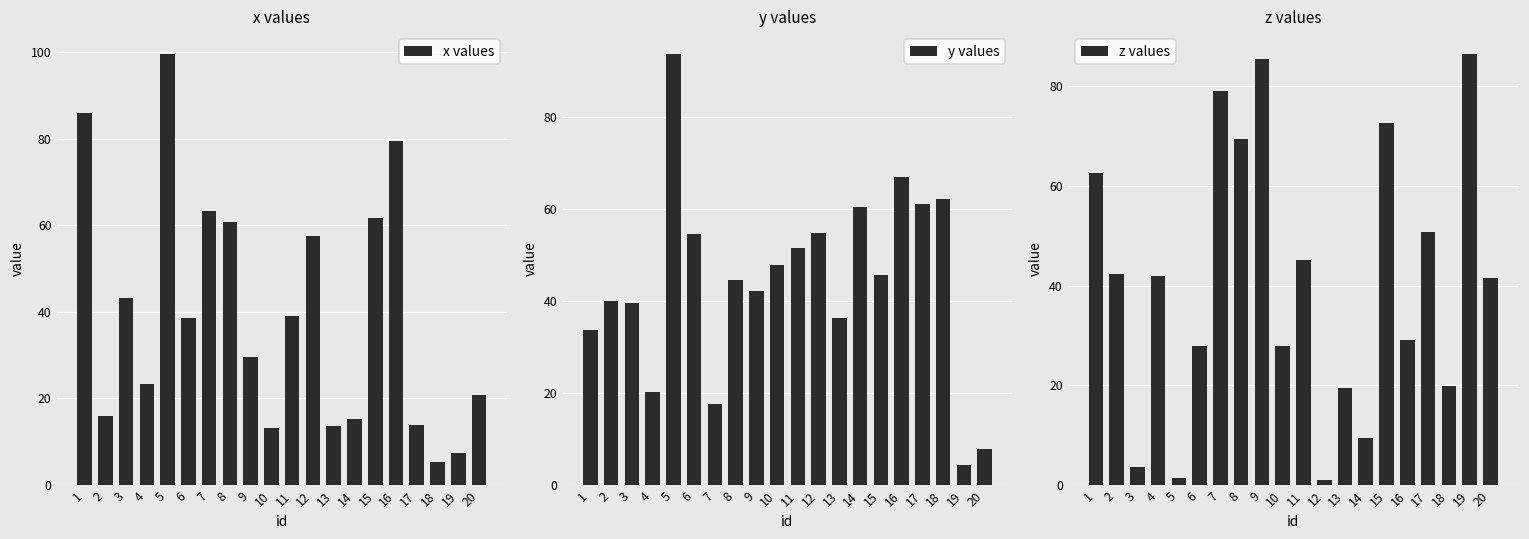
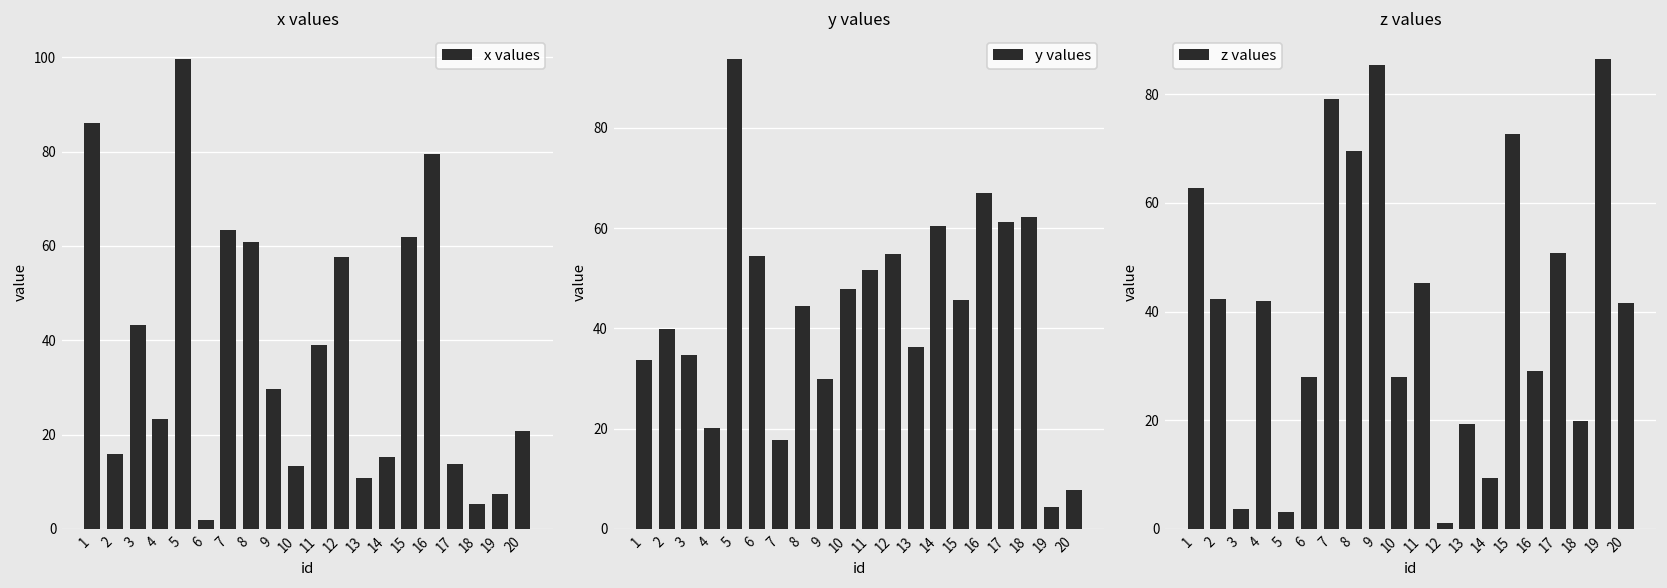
x values, 6: 39 -> 2
x values, 13: 14 -> 11
y values, 3: 40 -> 35
y values, 9: 42 -> 30
z values, 5: 1 -> 3
